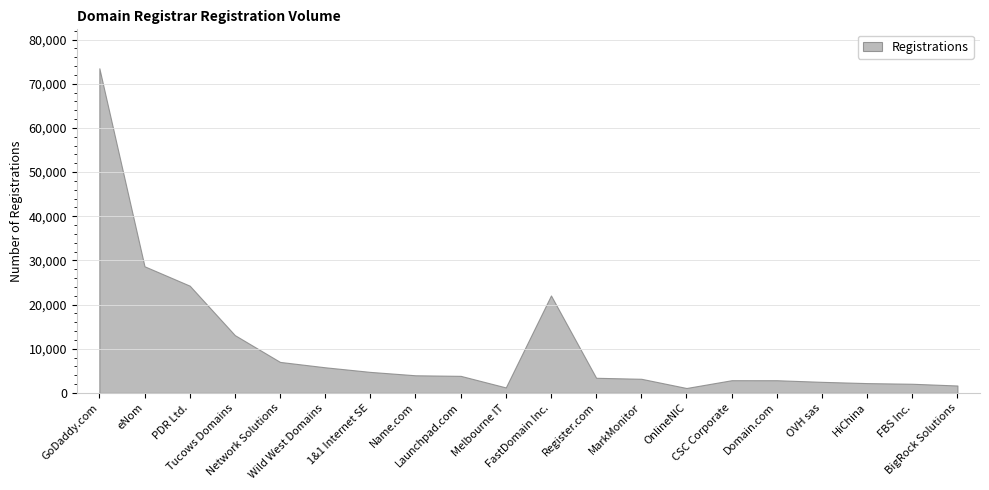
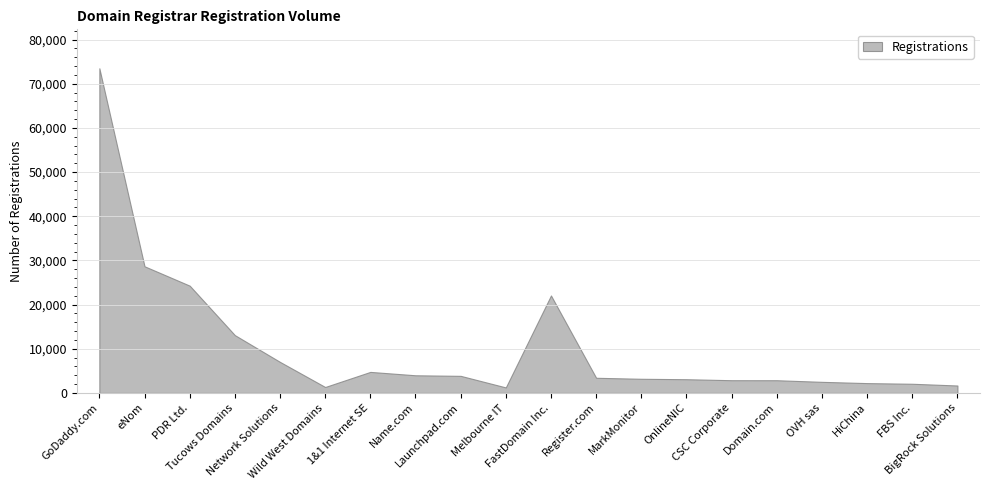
Wild West Domains: 6,000 -> 1,000
OnlineNIC: 1,000 -> 3,000
